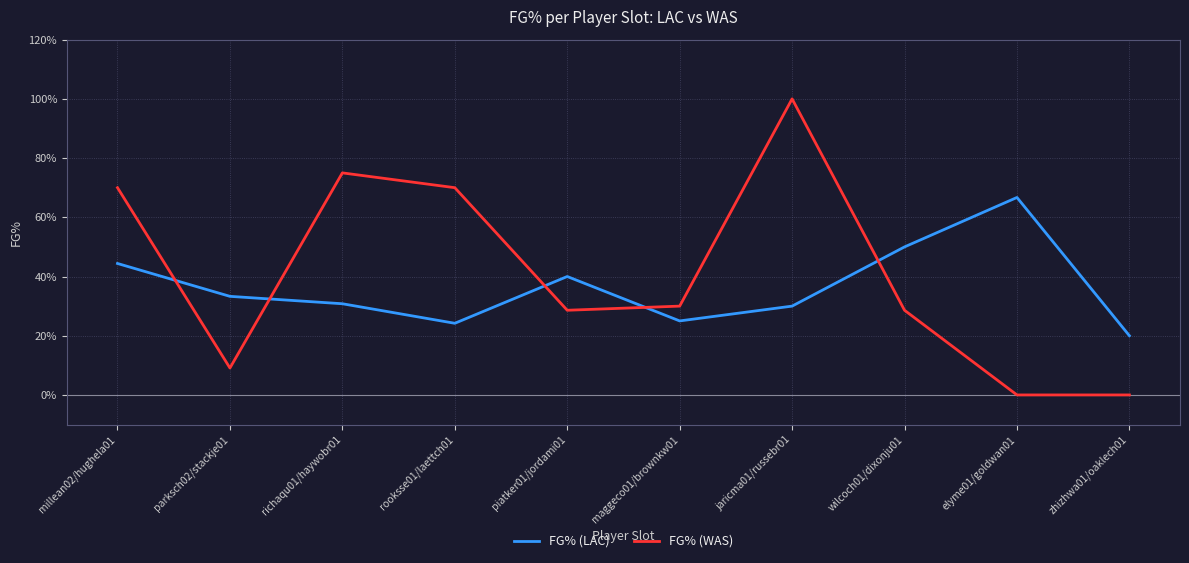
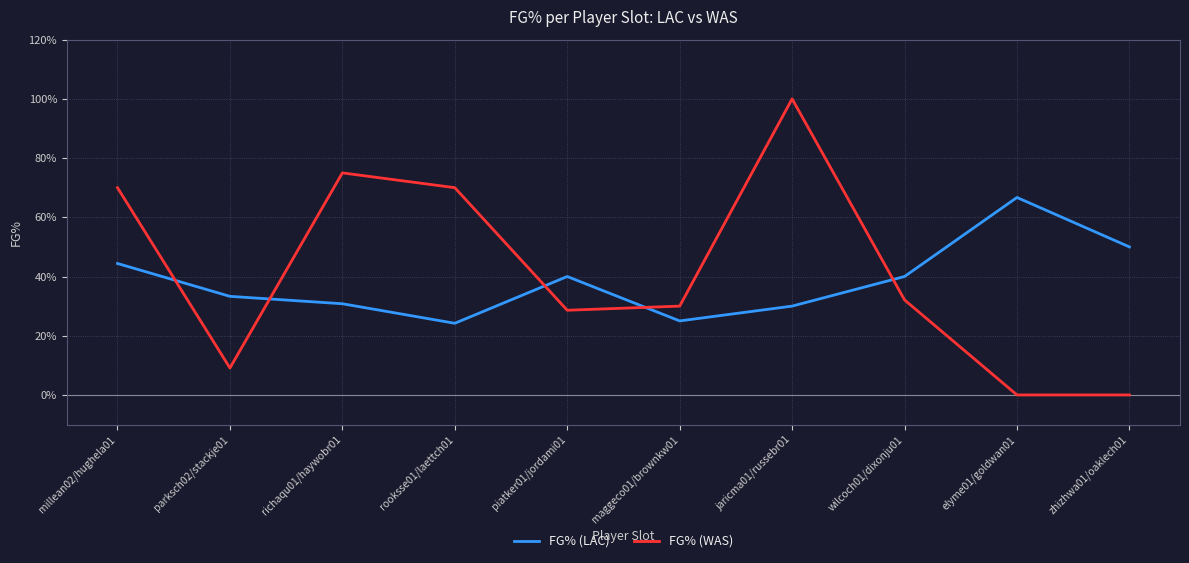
FG% (LAC), wilcoch01/dixonju01: 50% -> 40%
FG% (WAS), wilcoch01/dixonju01: 29% -> 32%
FG% (LAC), zhizhwa01/oaklech01: 20% -> 50%
